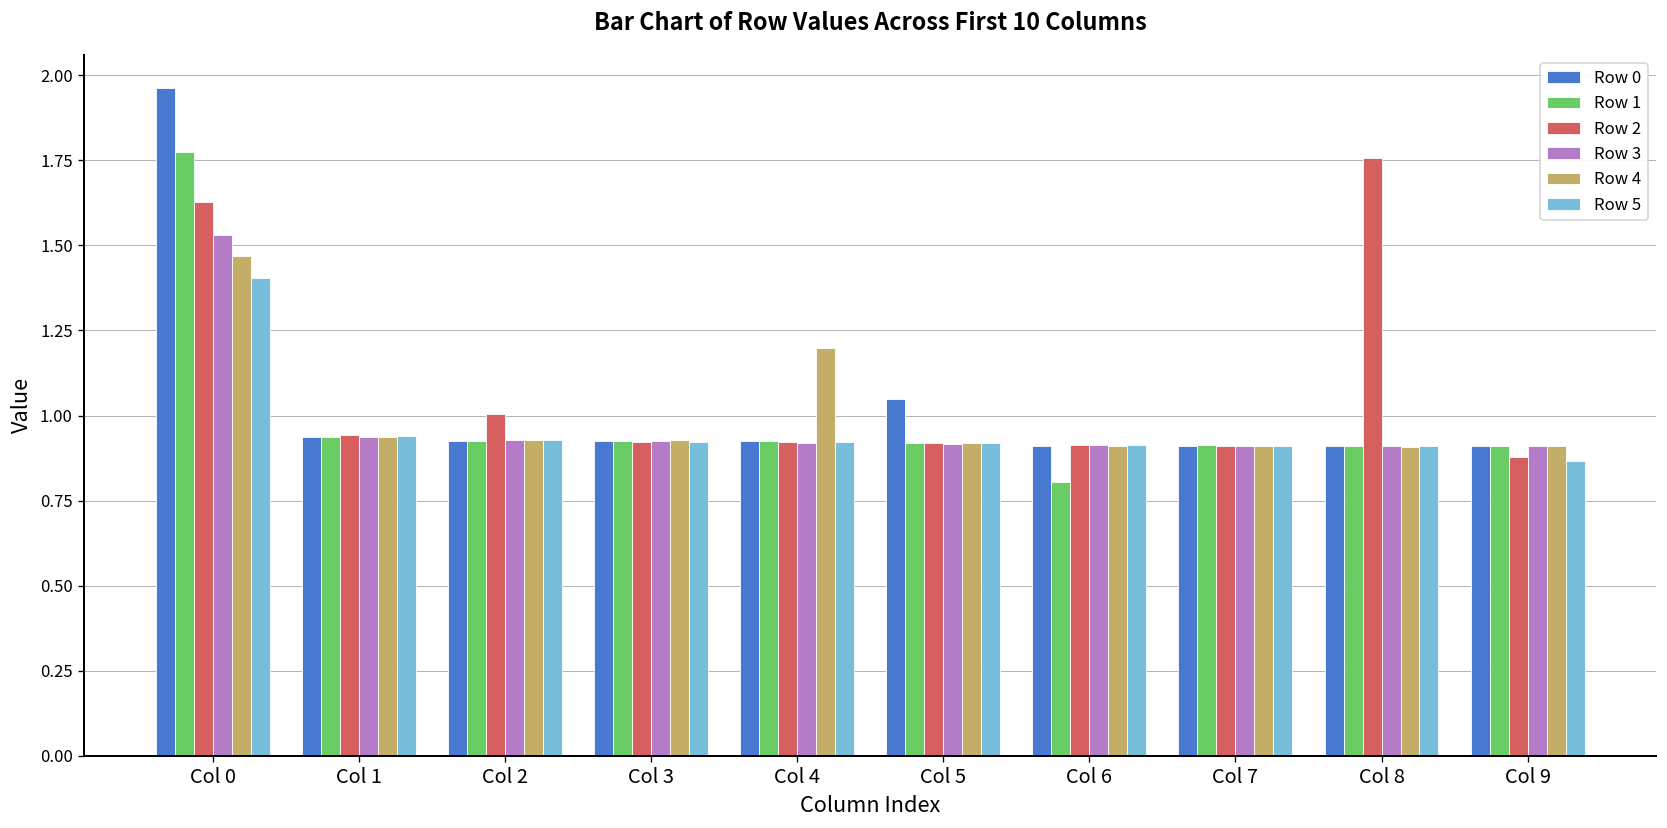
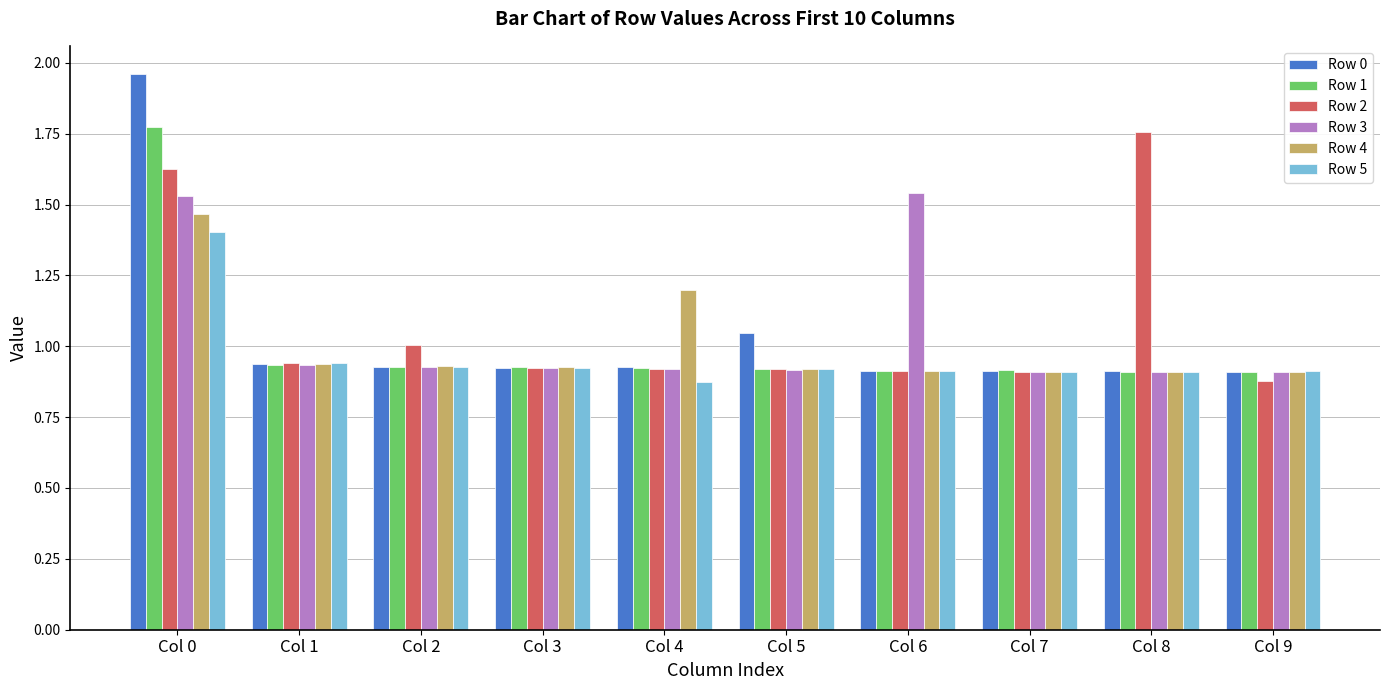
Row 5, Col 4: 0.92 -> 0.87
Row 1, Col 6: 0.81 -> 0.91
Row 3, Col 6: 0.91 -> 1.54
Row 5, Col 9: 0.87 -> 0.91
